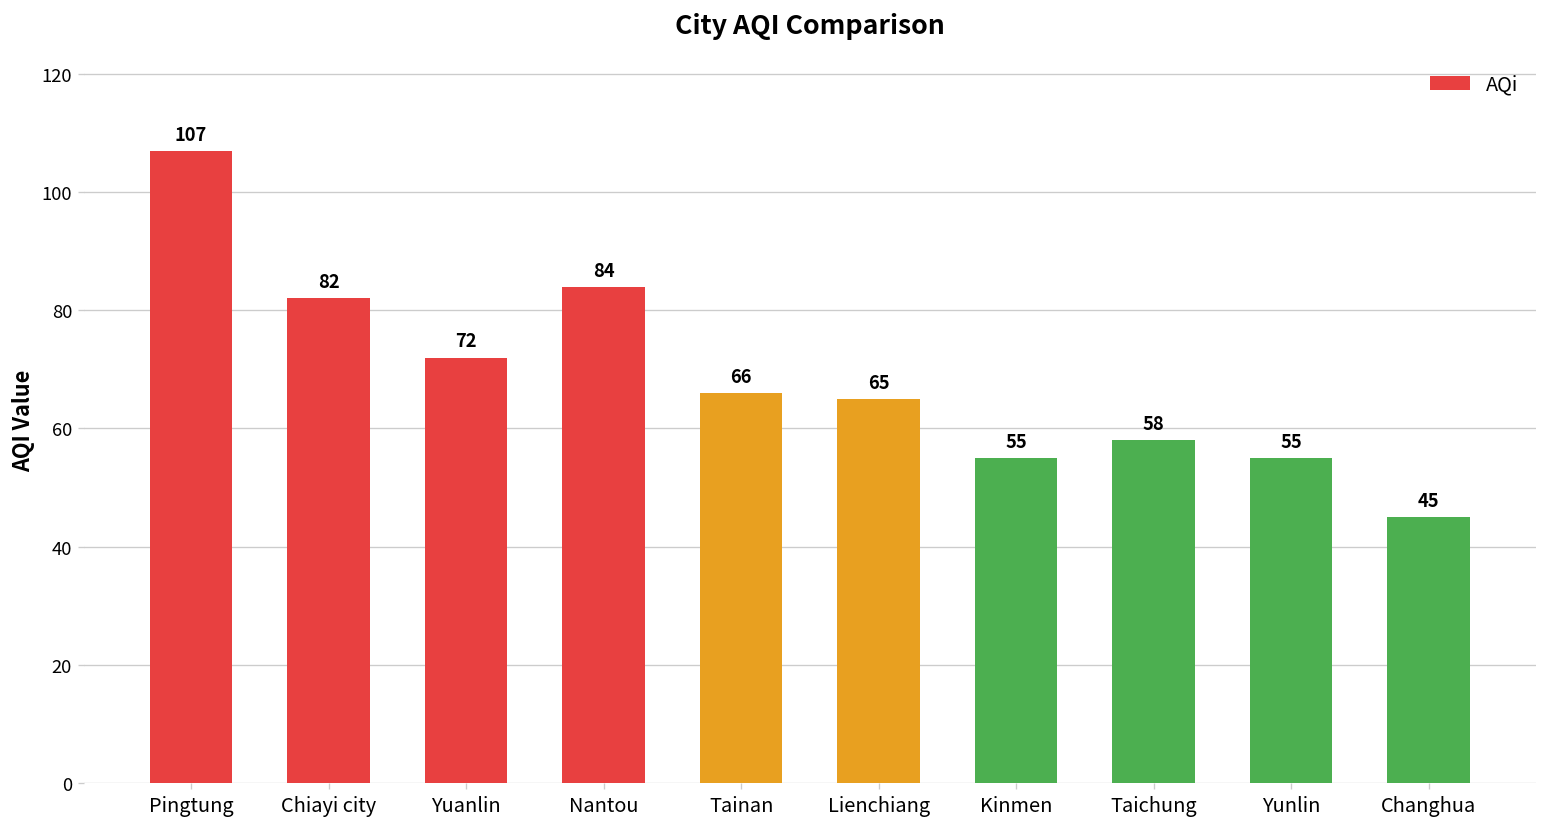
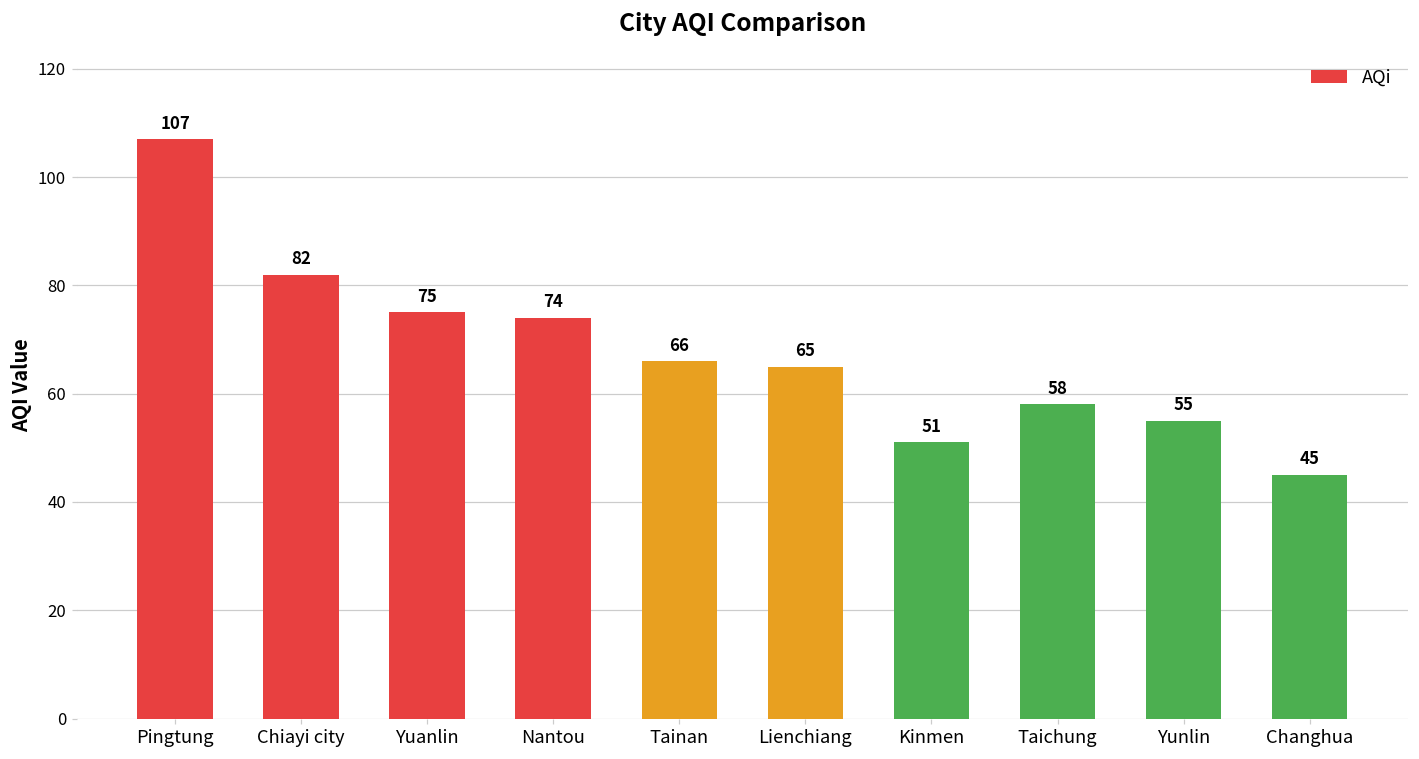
Yuanlin: 72 -> 75
Nantou: 84 -> 74
Kinmen: 55 -> 51
